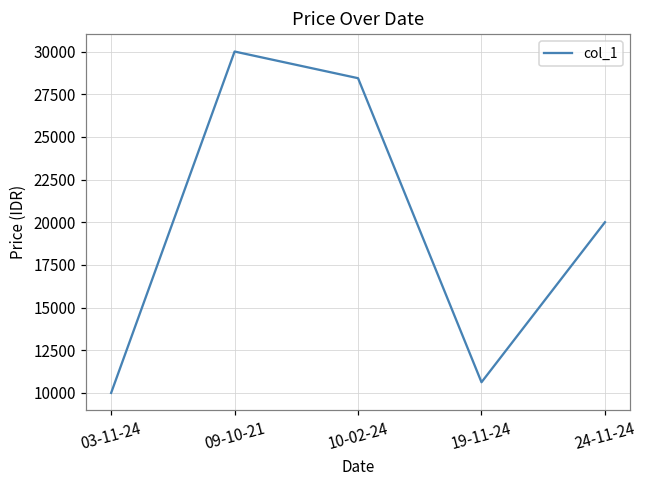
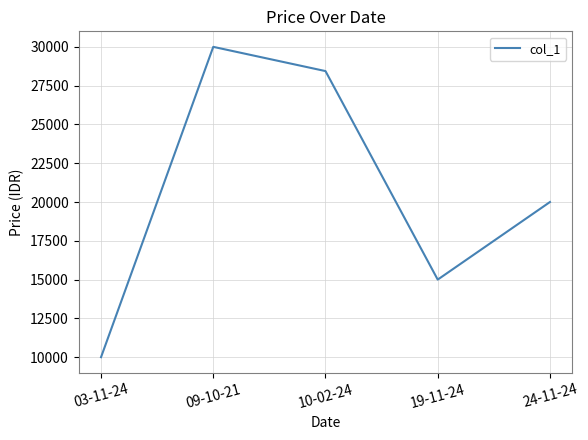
19-11-24: 10600 -> 15000
